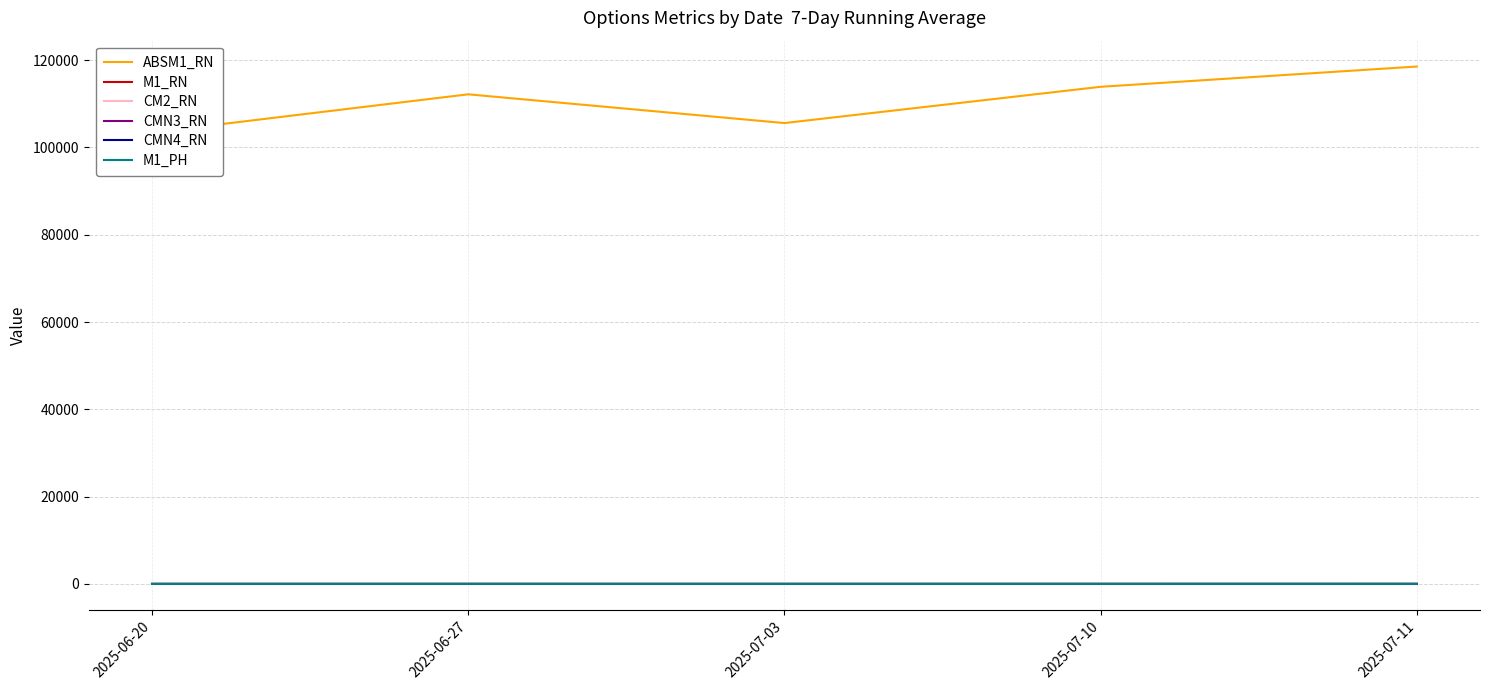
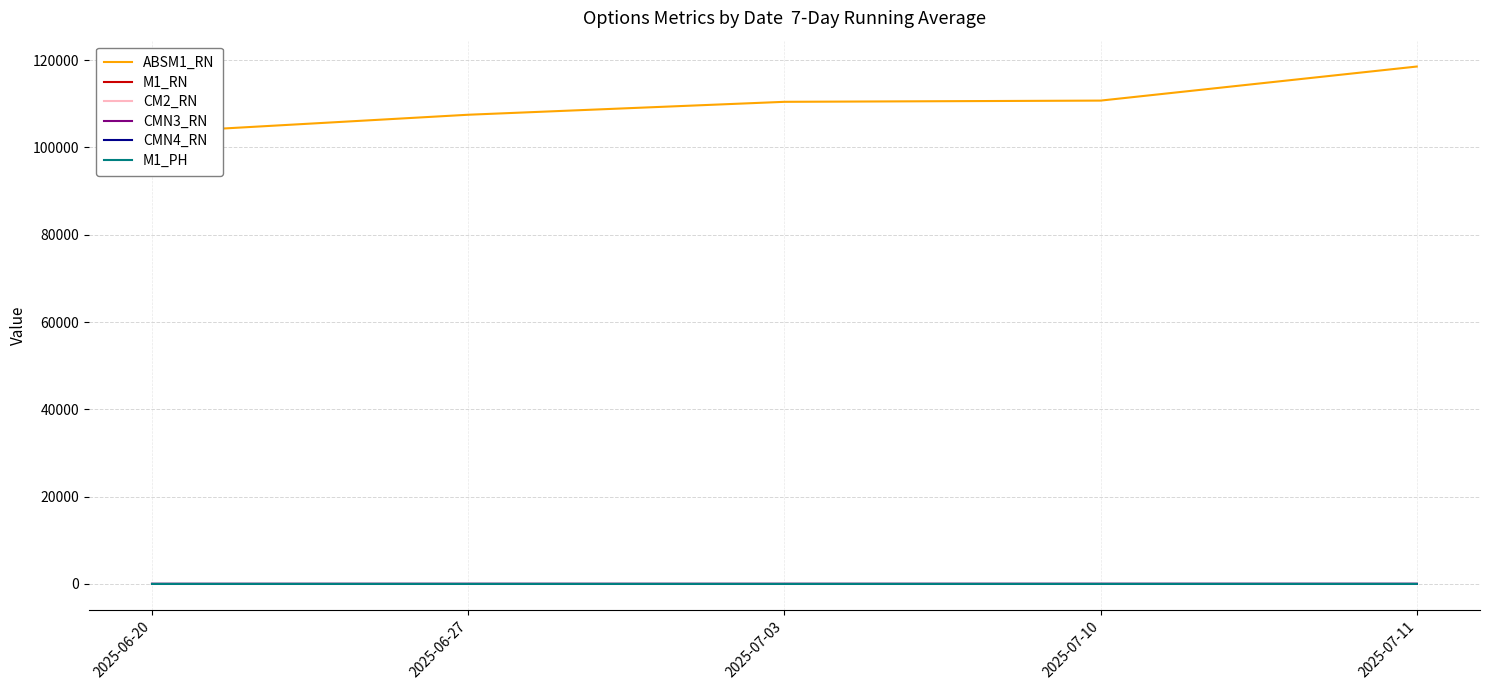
ABSM1_RN, 2025-06-27: 112000 -> 107000
ABSM1_RN, 2025-07-03: 106000 -> 110000
ABSM1_RN, 2025-07-10: 114000 -> 111000
